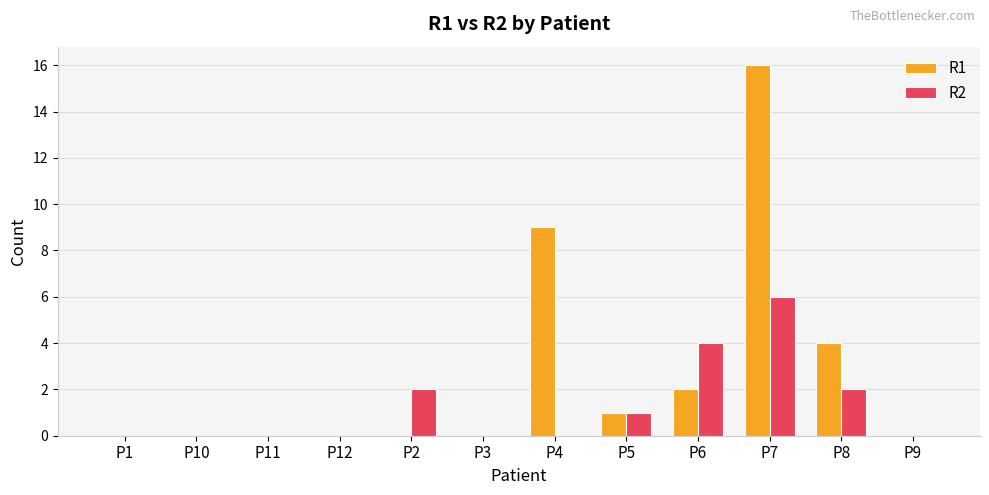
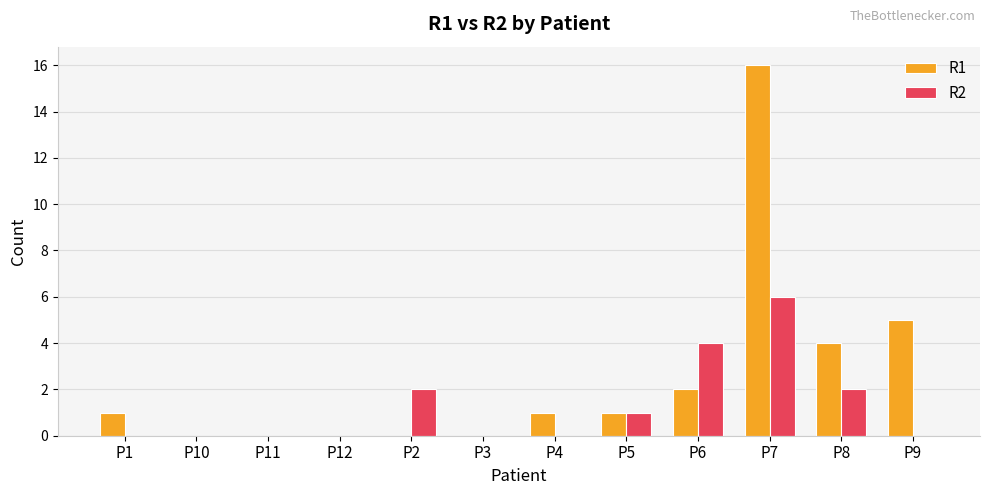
R1, P1: 0 -> 1
R1, P4: 9 -> 1
R1, P9: 0 -> 5
